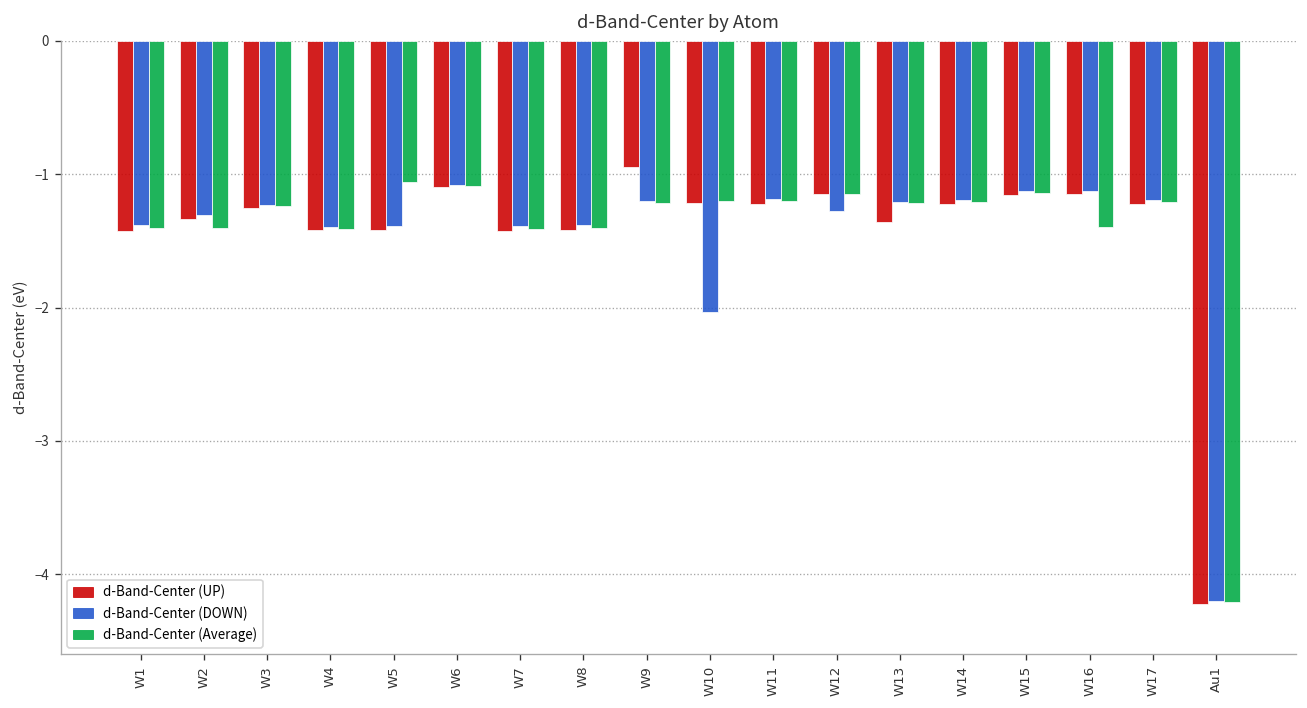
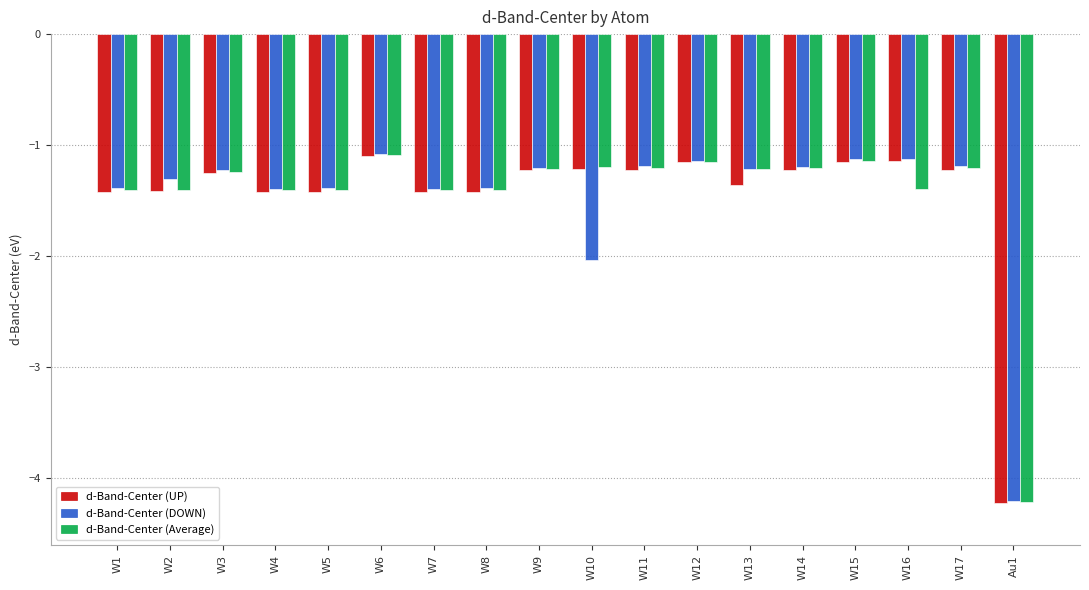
d-Band-Center (UP), W2: -1.34 -> -1.41
d-Band-Center (Average), W5: -1.06 -> -1.41
d-Band-Center (UP), W9: -0.95 -> -1.22
d-Band-Center (DOWN), W12: -1.28 -> -1.14
